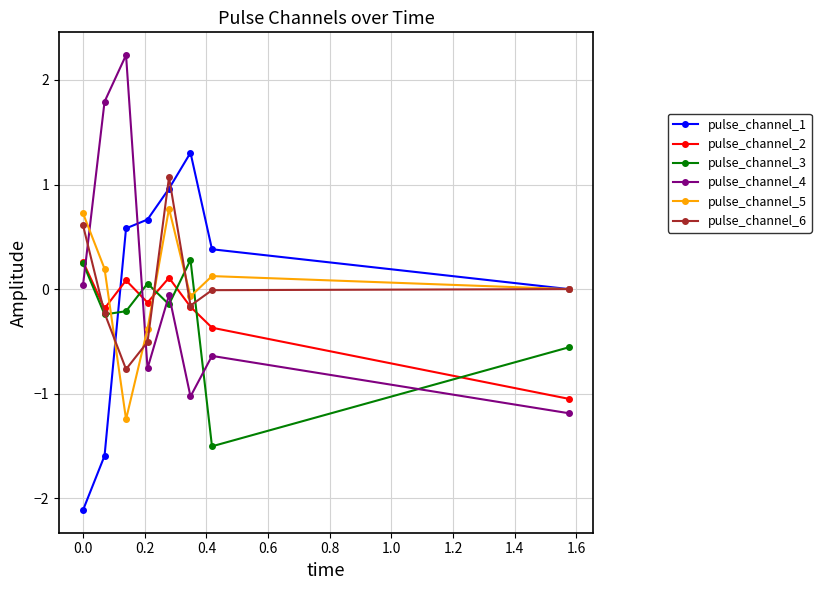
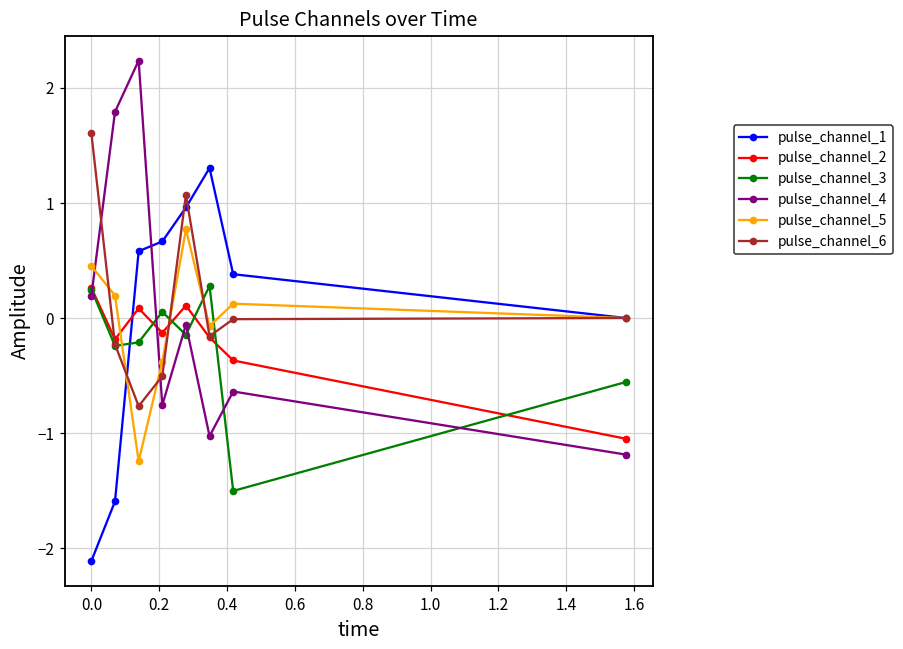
pulse_channel_4, 0.0: 0.04 -> 0.19
pulse_channel_5, 0.0: 0.72 -> 0.45
pulse_channel_6, 0.0: 0.61 -> 1.61
